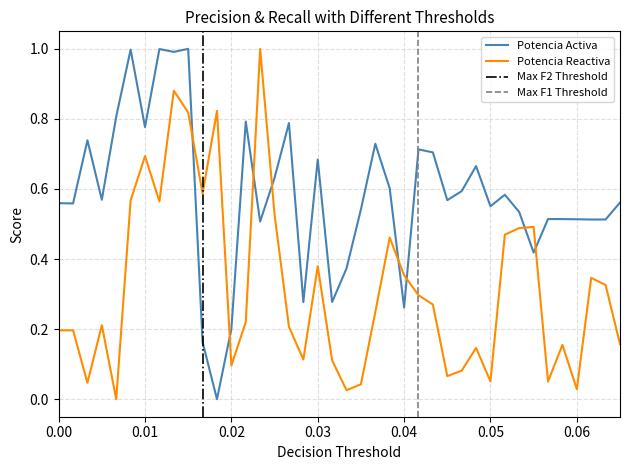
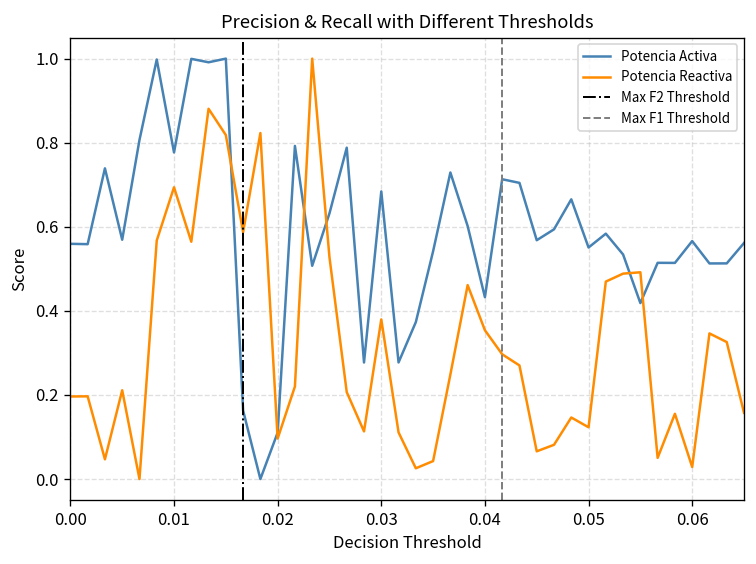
Potencia Activa, 0.02: 0.20 -> 0.11
Potencia Activa, 0.04: 0.26 -> 0.43
Potencia Reactiva, 0.05: 0.05 -> 0.12
Potencia Activa, 0.06: 0.51 -> 0.57
